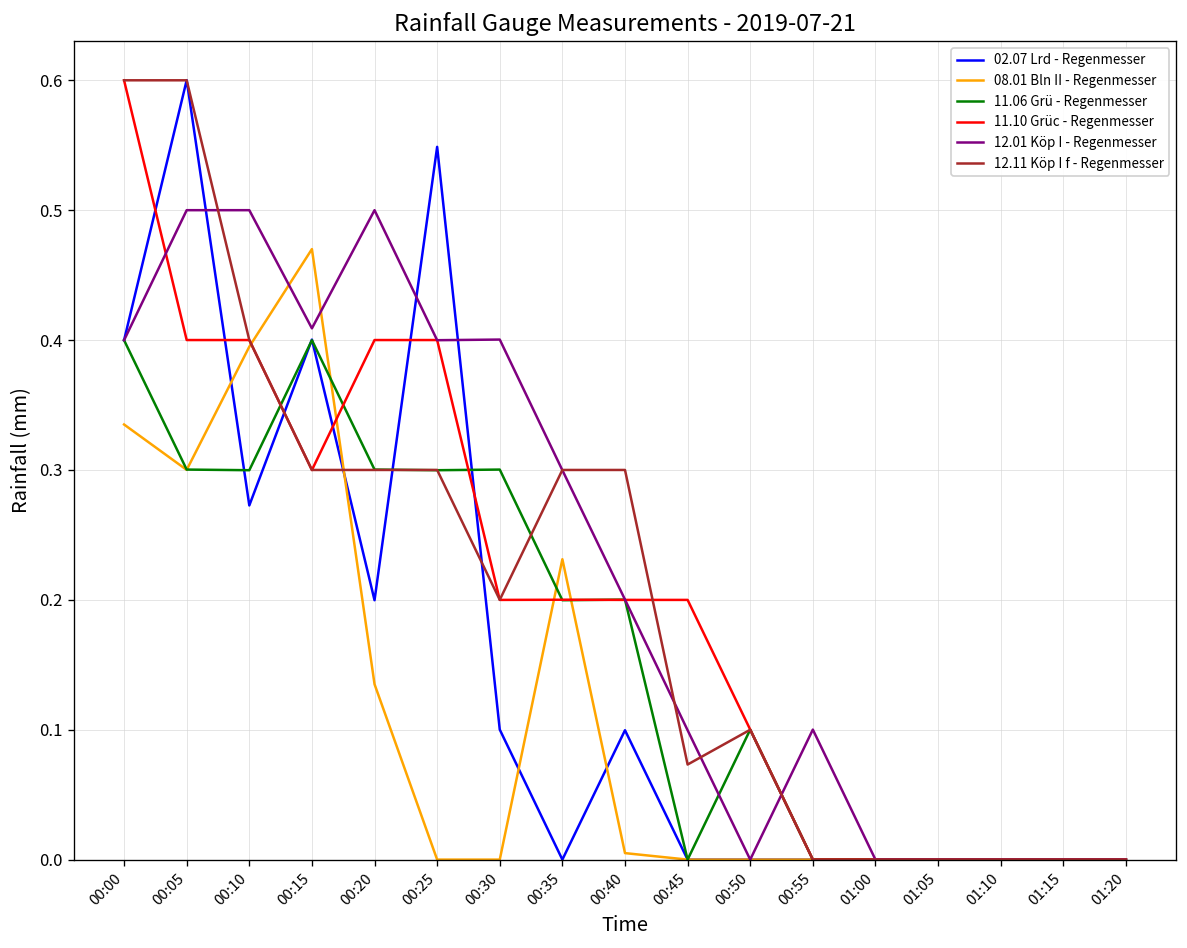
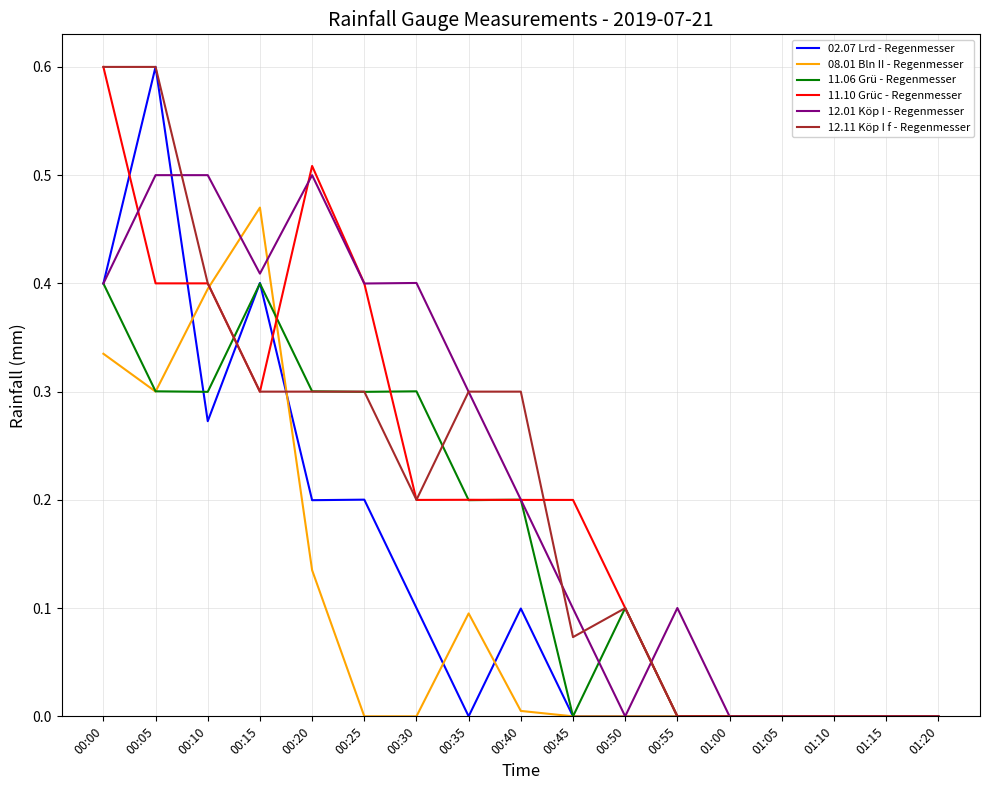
11.10 Grüc - Regenmesser, 00:20: 0.400 -> 0.508
02.07 Lrd - Regenmesser, 00:25: 0.549 -> 0.200
08.01 Bln II - Regenmesser, 00:35: 0.231 -> 0.095
